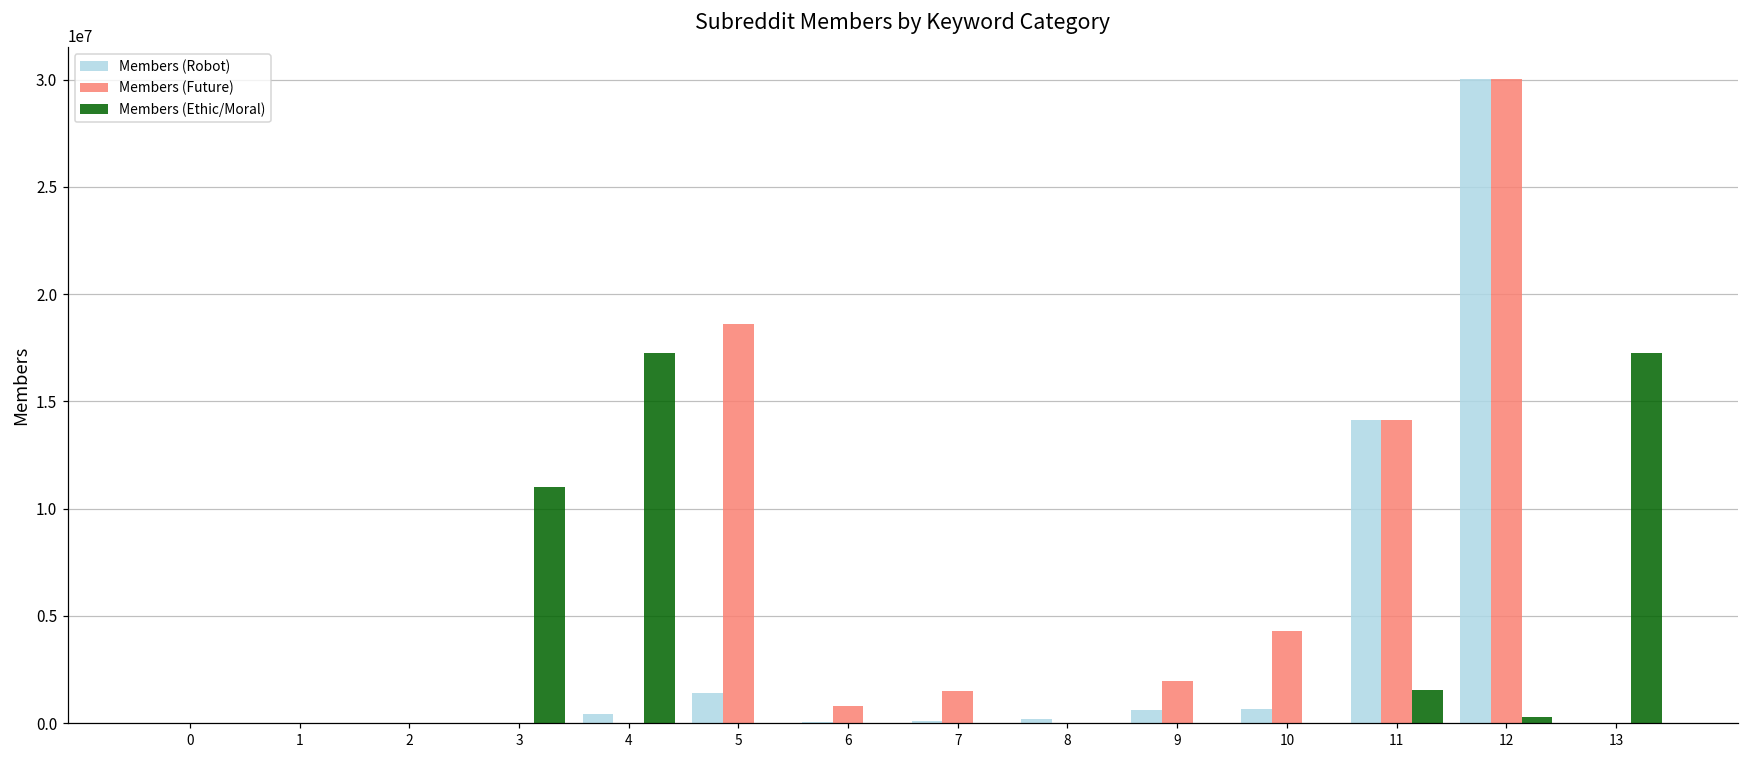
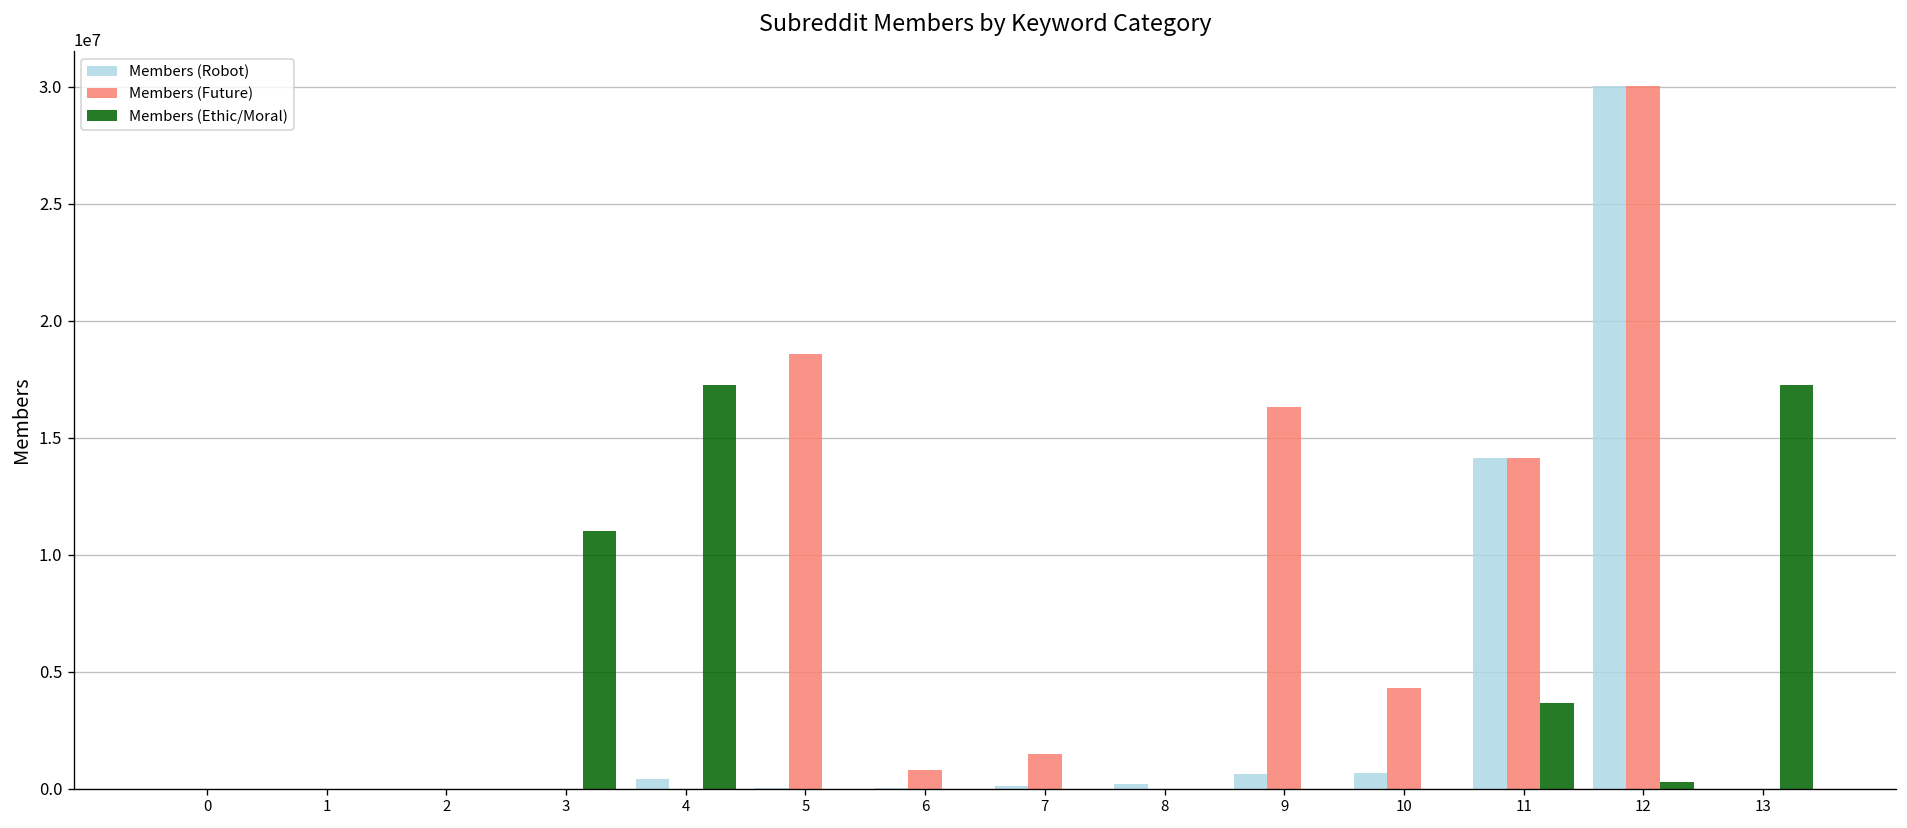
Members (Robot), 5: 1400000 -> 0
Members (Future), 9: 1900000 -> 16300000
Members (Ethic/Moral), 11: 1500000 -> 3700000
